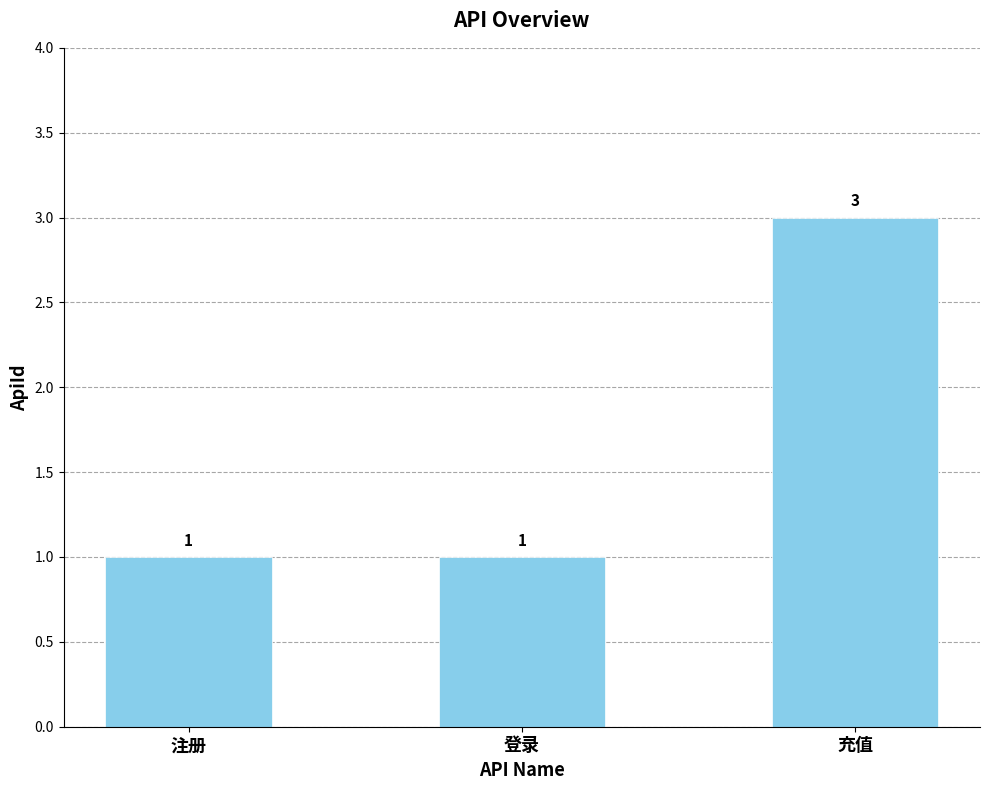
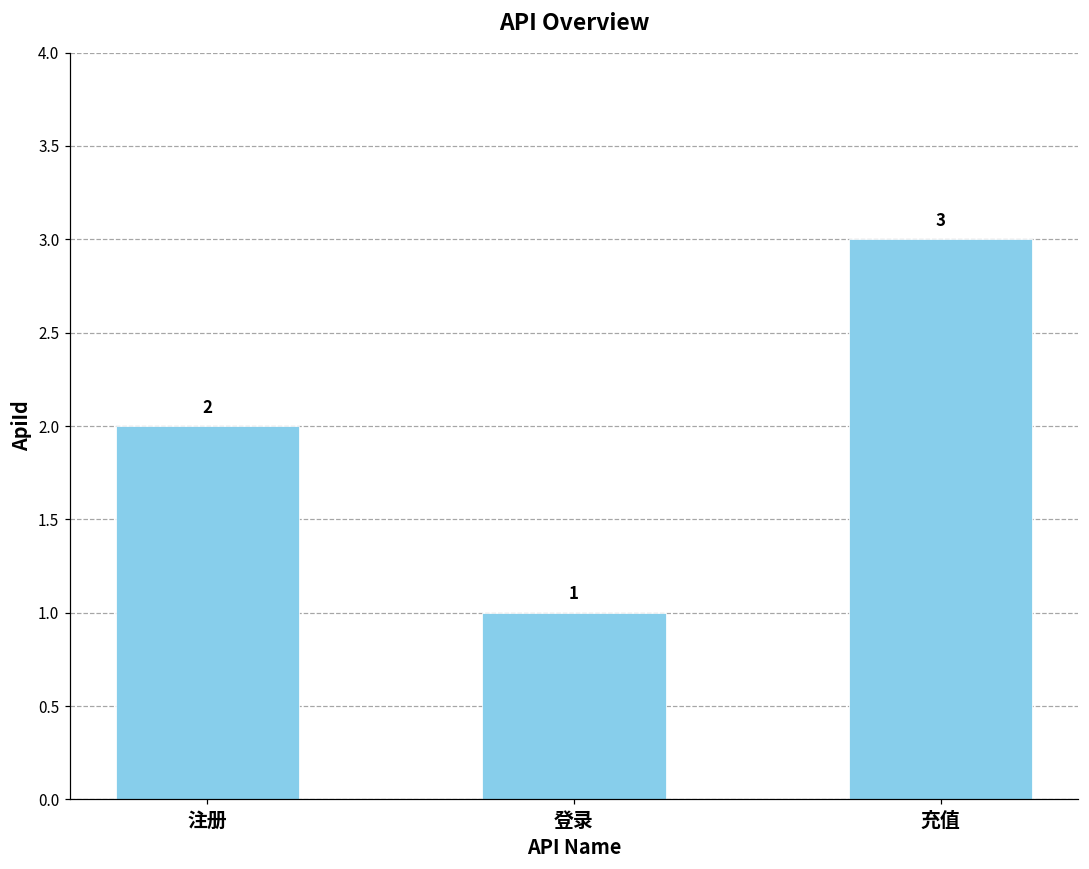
注册: 1 -> 2
